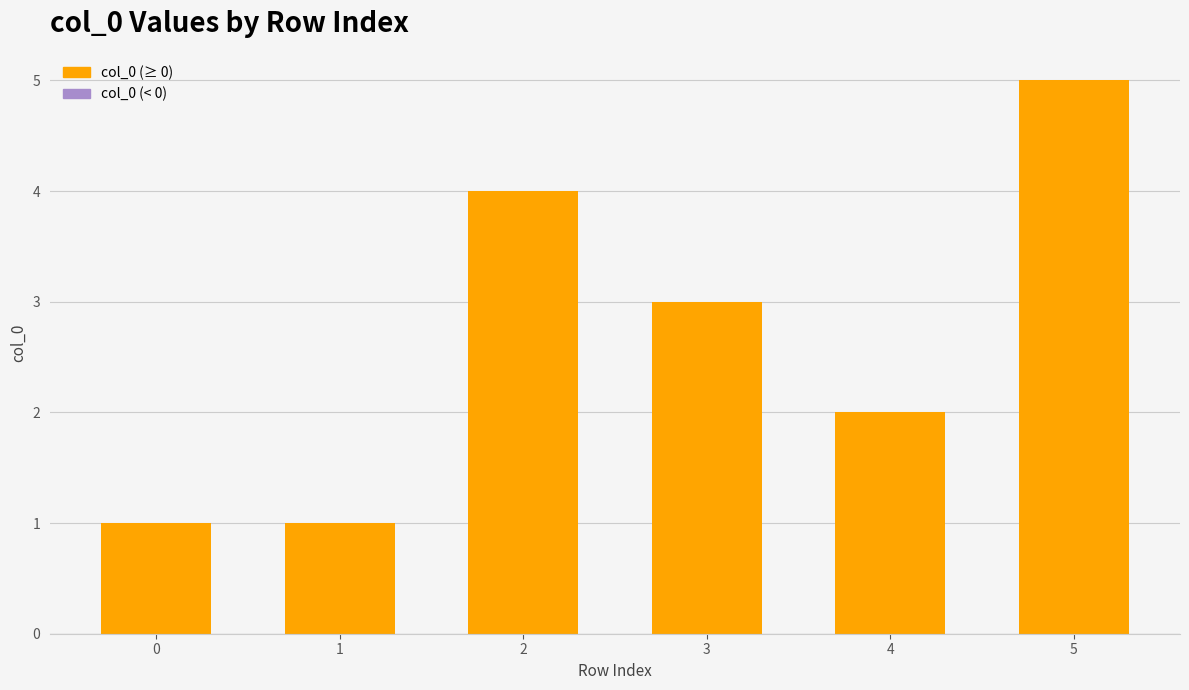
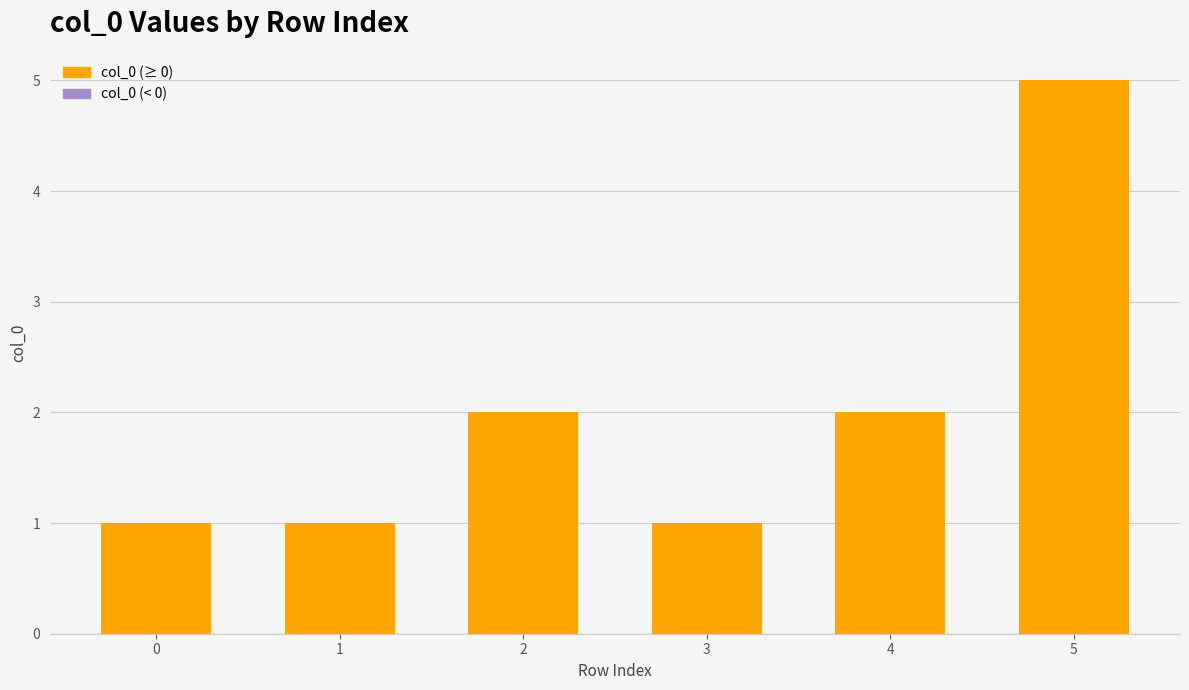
2: 4 -> 2
3: 3 -> 1
